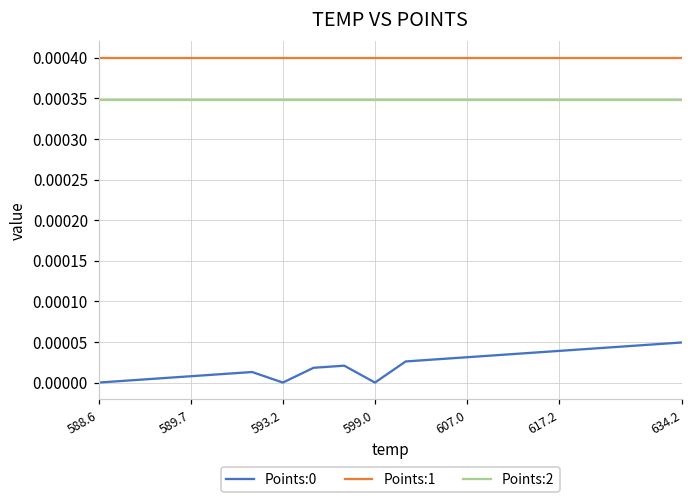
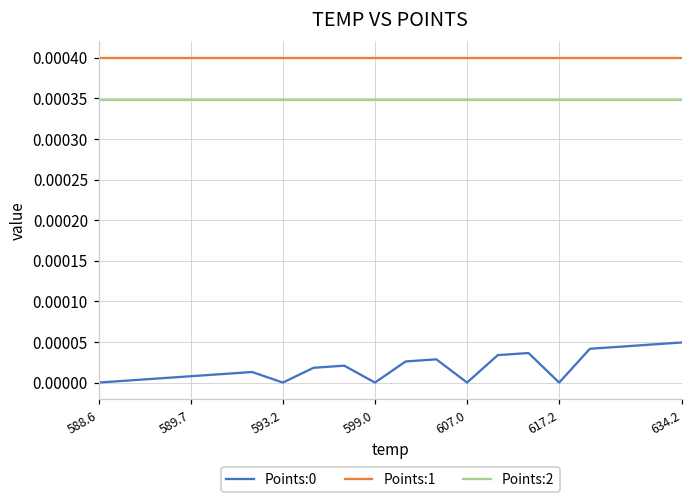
Points:0, 607.0: 0.00003 -> 0.00000
Points:0, 617.2: 0.00004 -> 0.00000
